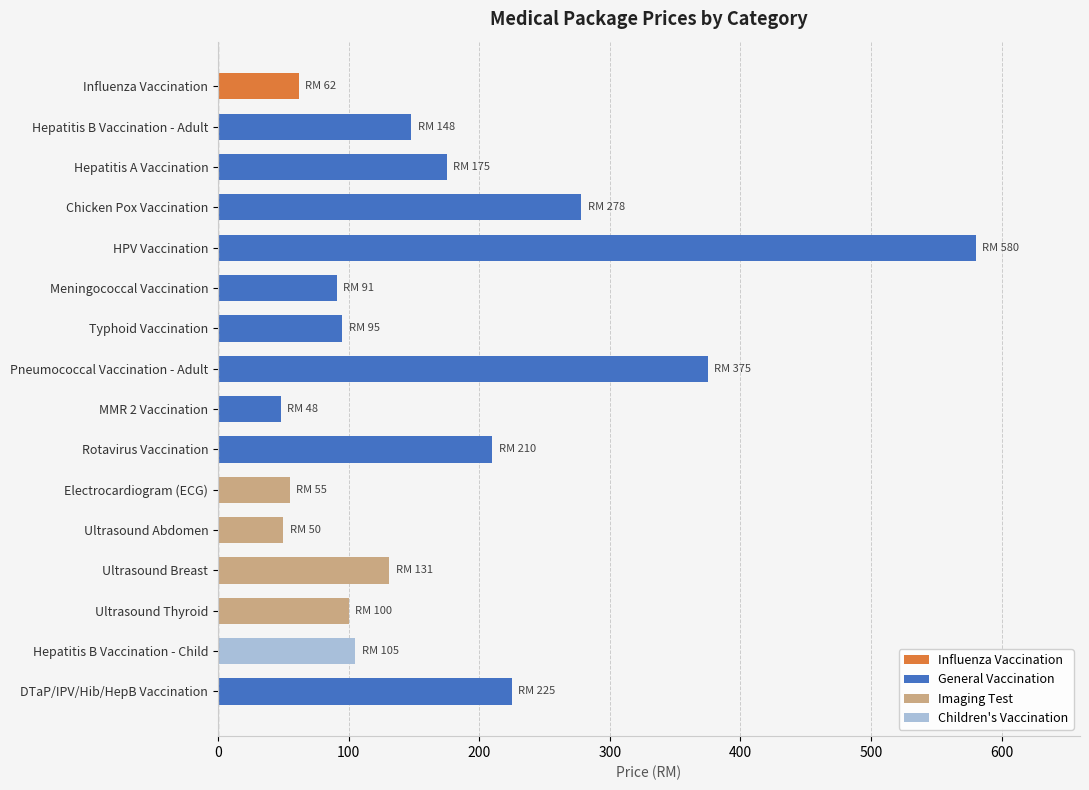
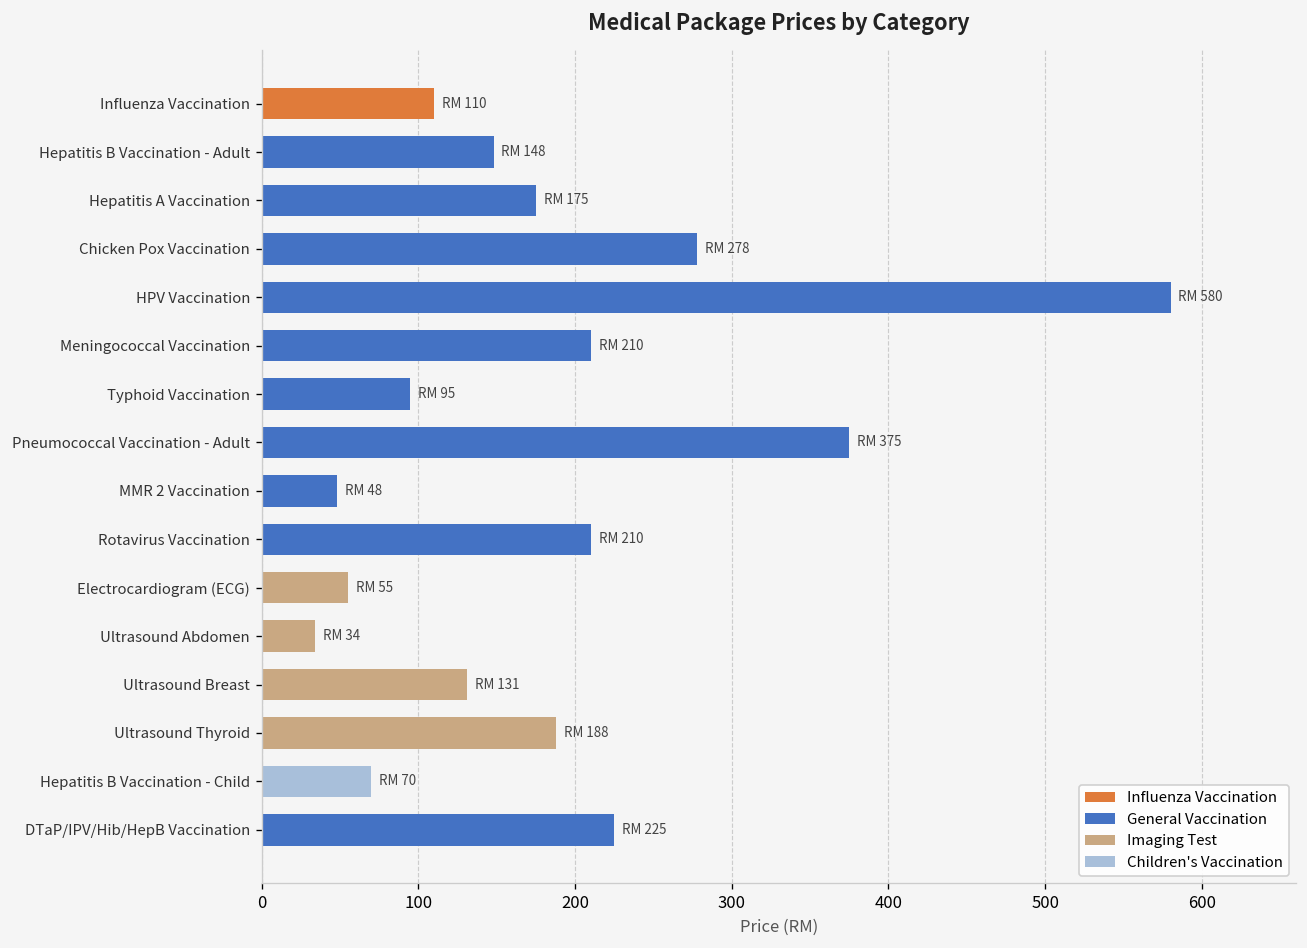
Influenza Vaccination: 62 -> 110
Meningococcal Vaccination: 91 -> 210
Ultrasound Abdomen: 50 -> 34
Ultrasound Thyroid: 100 -> 188
Hepatitis B Vaccination - Child: 105 -> 70
